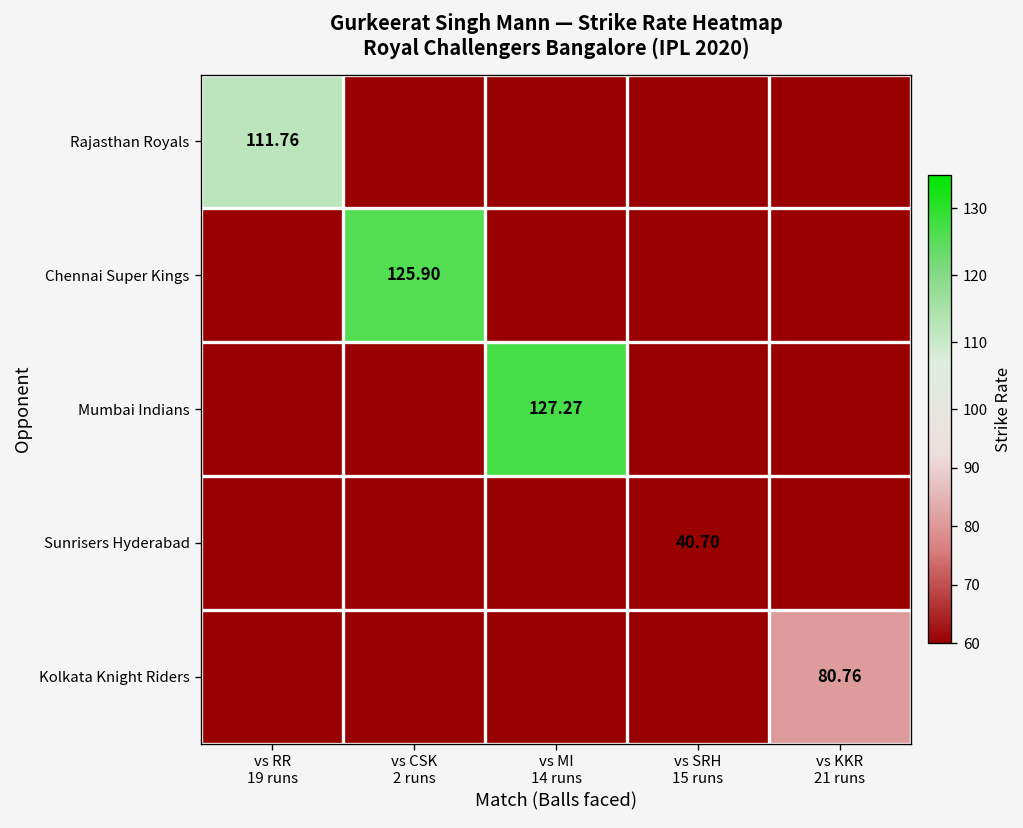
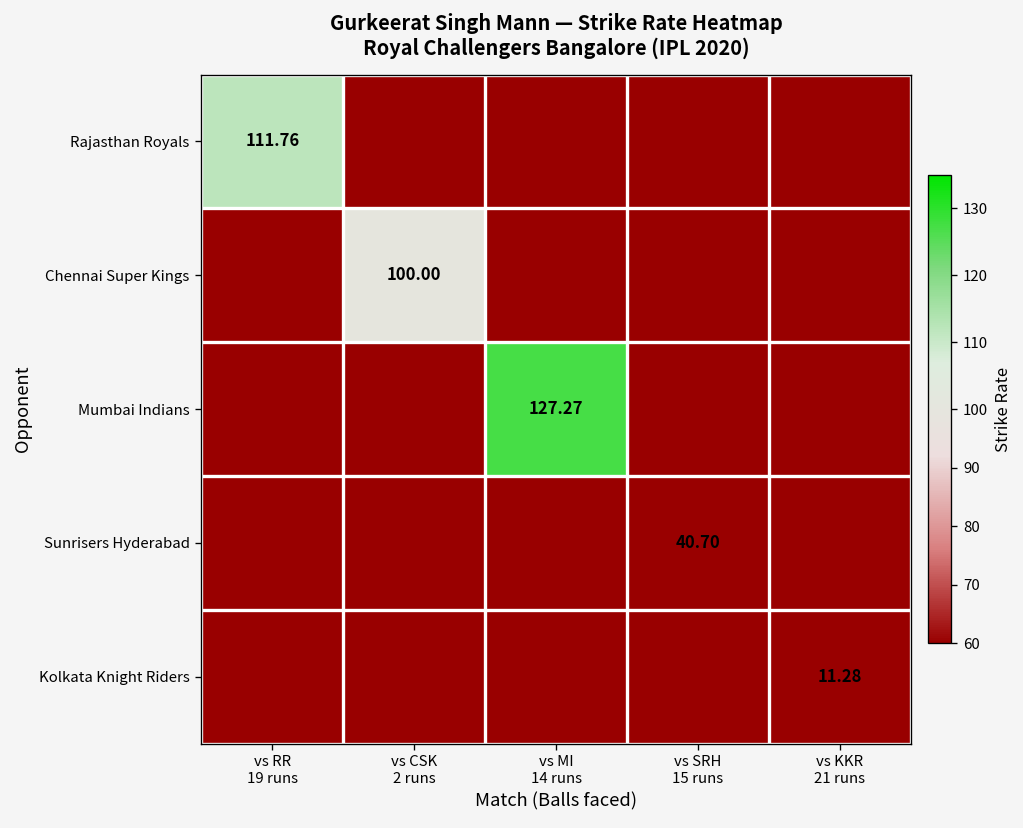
Chennai Super Kings, vs CSK 2 runs: 125.90 -> 100.00
Kolkata Knight Riders, vs KKR 21 runs: 80.76 -> 11.28
